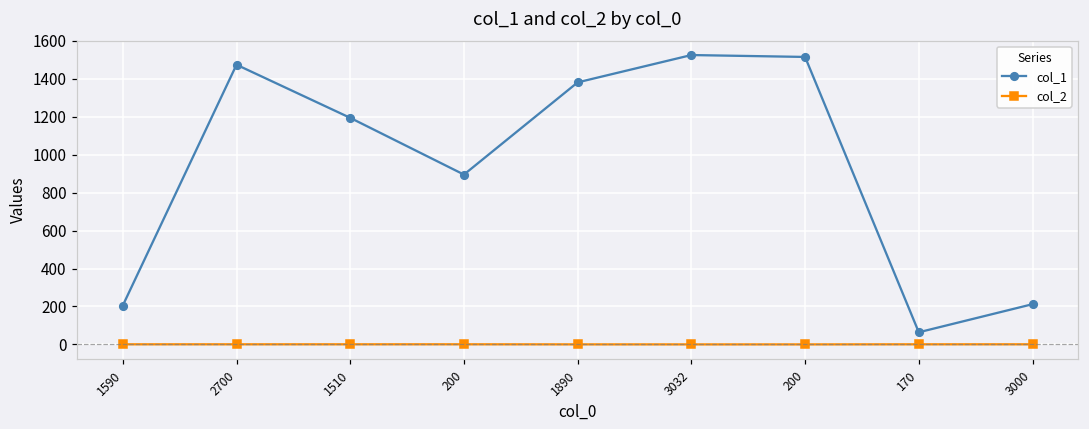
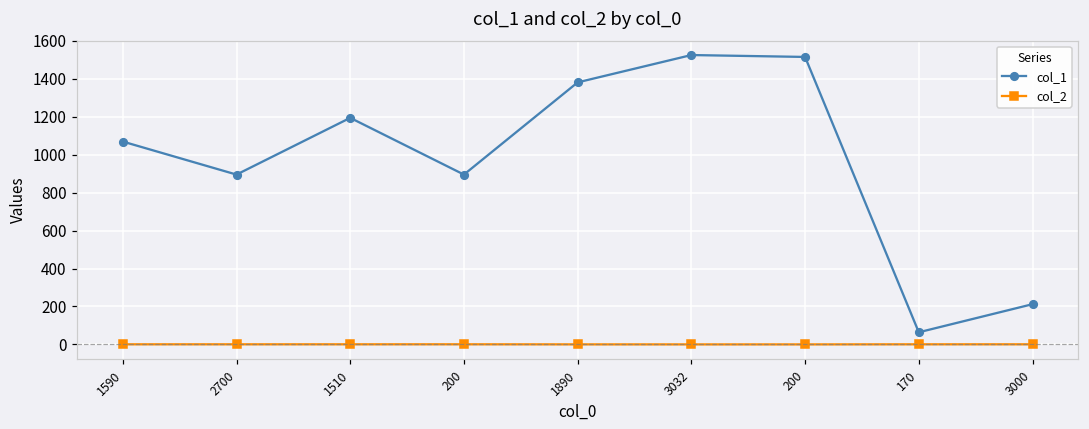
col_1, 1590: 210 -> 1070
col_1, 2700: 1470 -> 900
